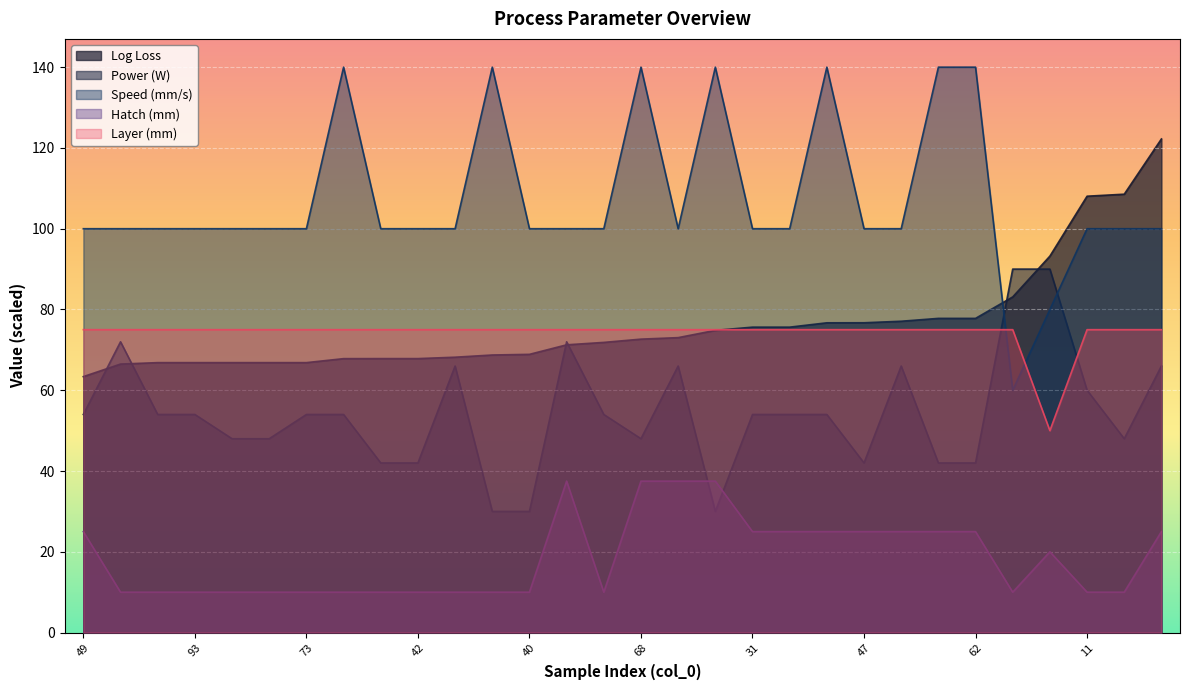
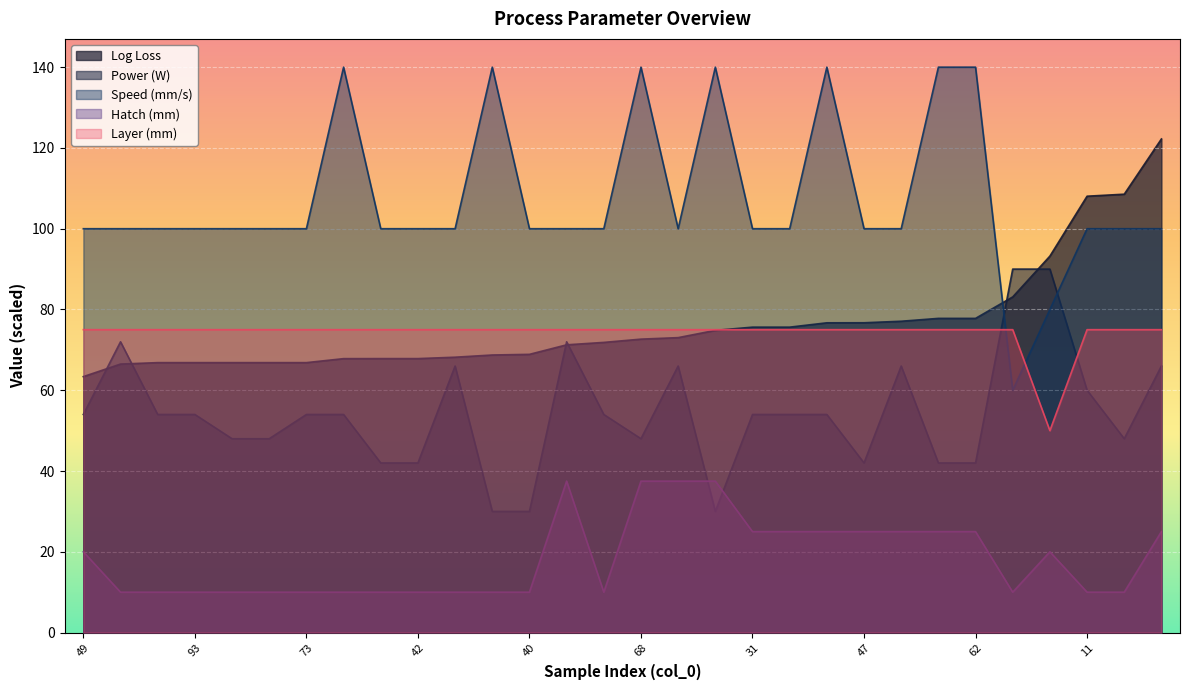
Hatch (mm), 49: 25 -> 20
